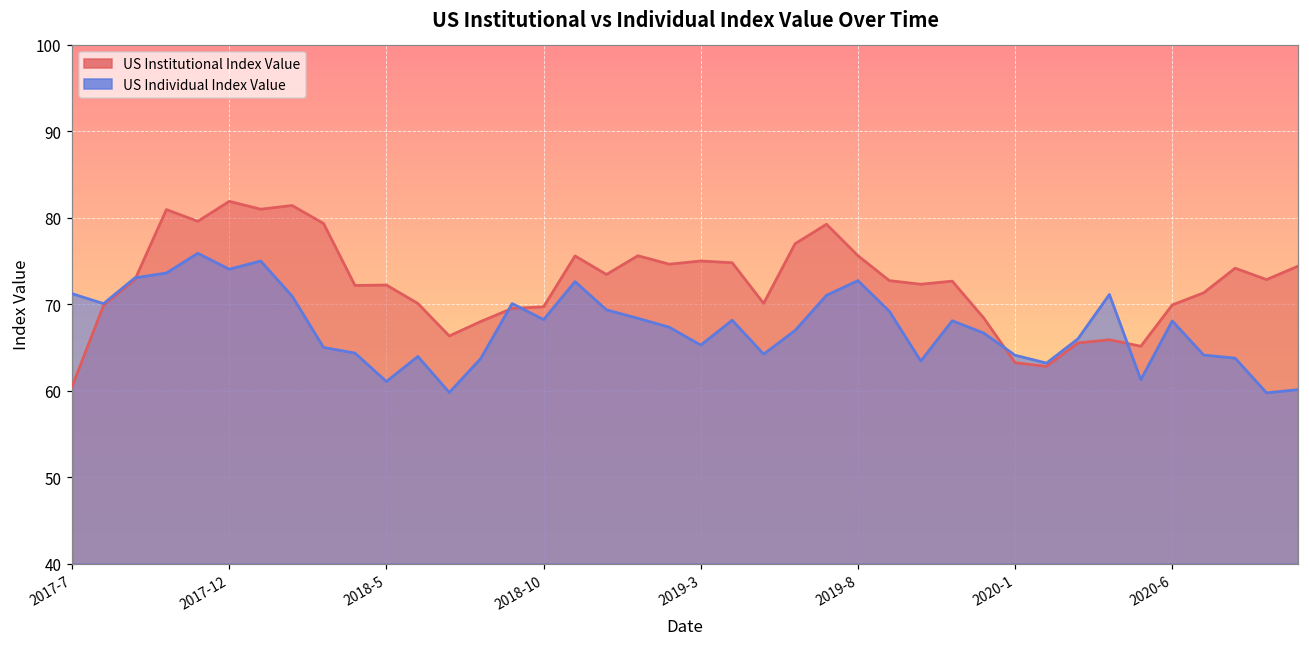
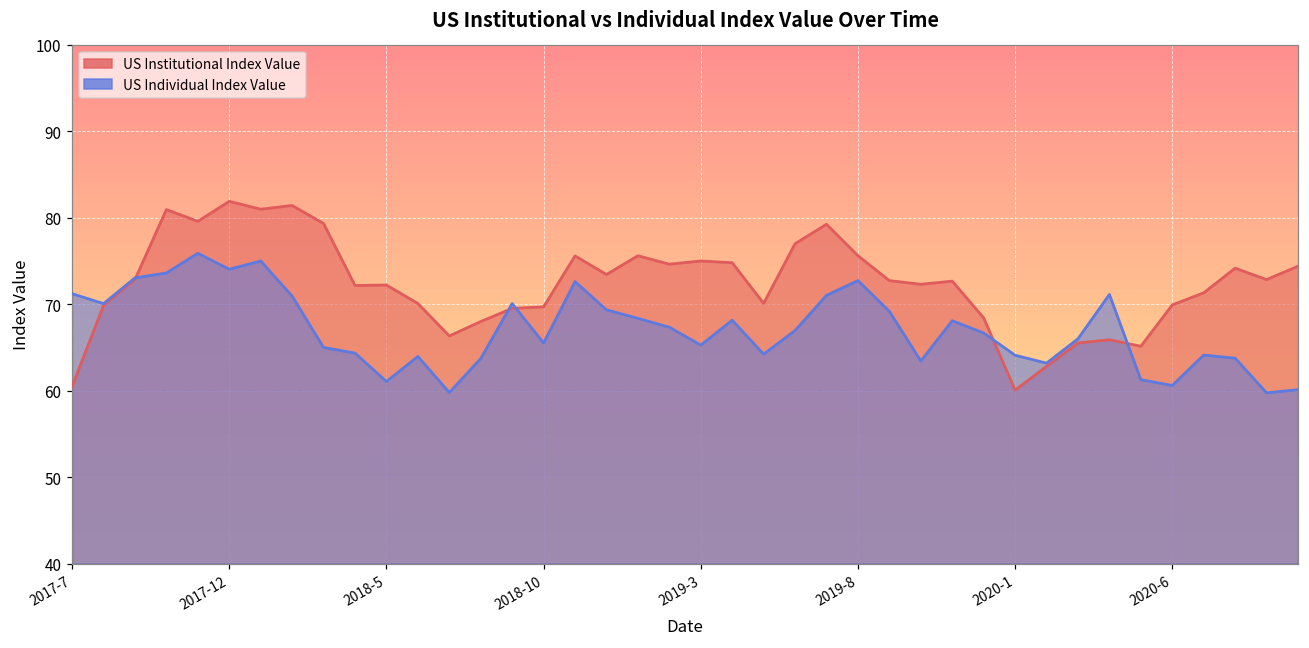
US Individual Index Value, 2018-10: 68 -> 66
US Institutional Index Value, 2020-1: 63 -> 60
US Individual Index Value, 2020-6: 68 -> 61
